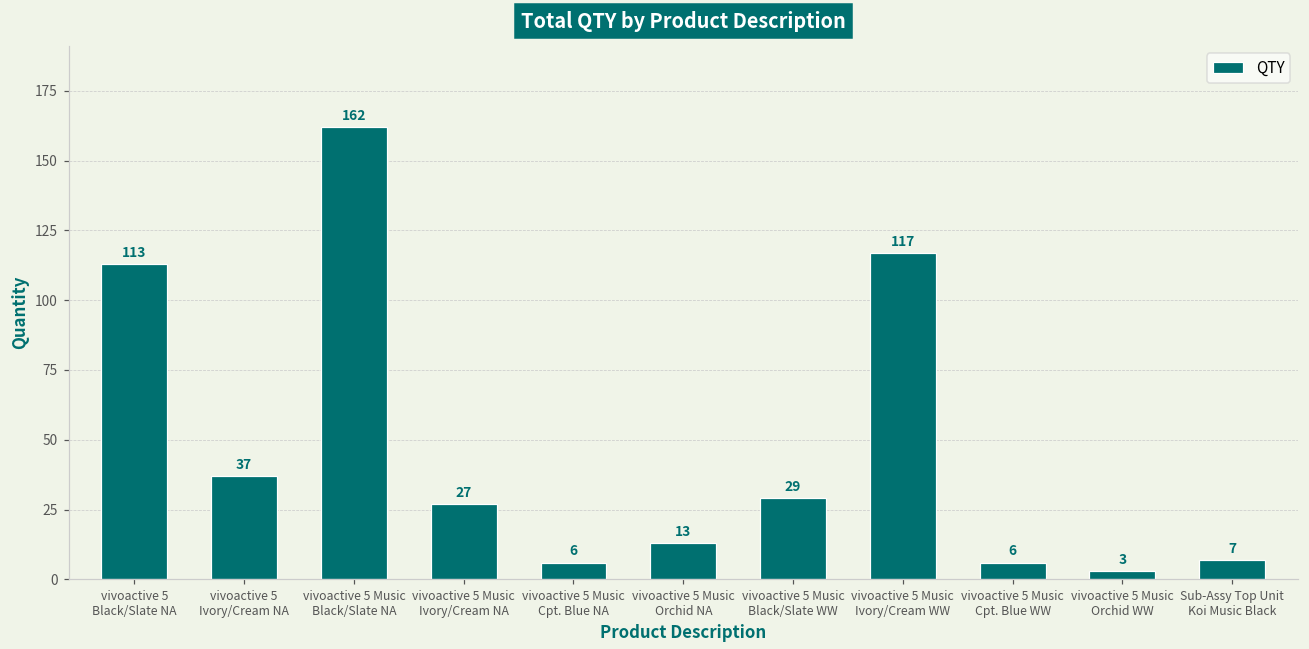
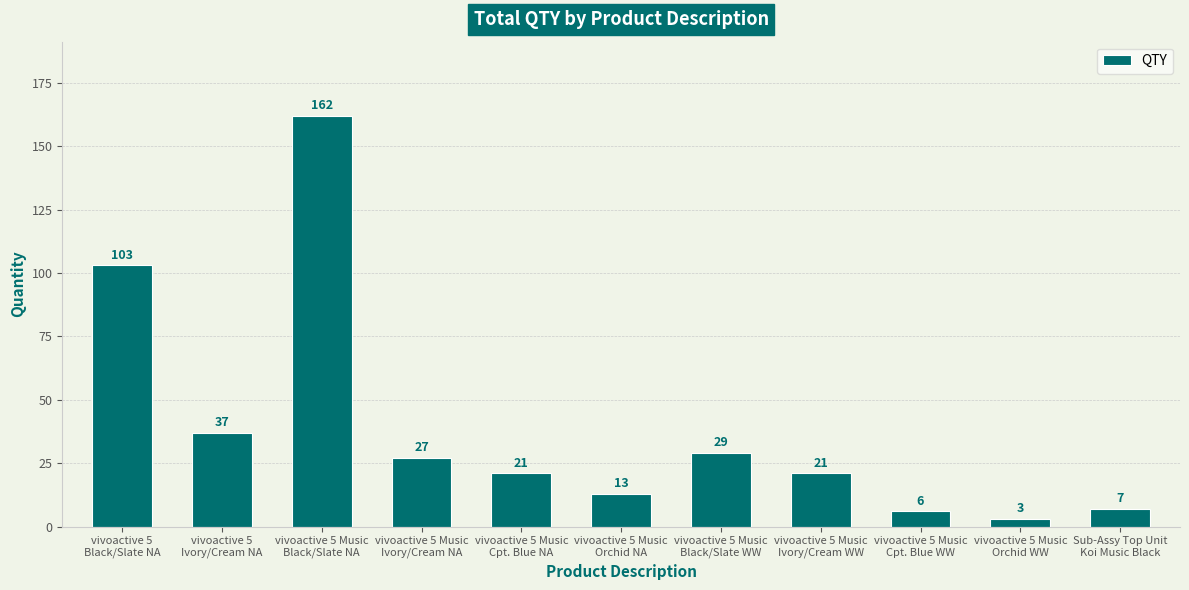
vivoactive 5 Black/Slate NA: 113 -> 103
vivoactive 5 Music Cpt. Blue NA: 6 -> 21
vivoactive 5 Music Ivory/Cream WW: 117 -> 21
